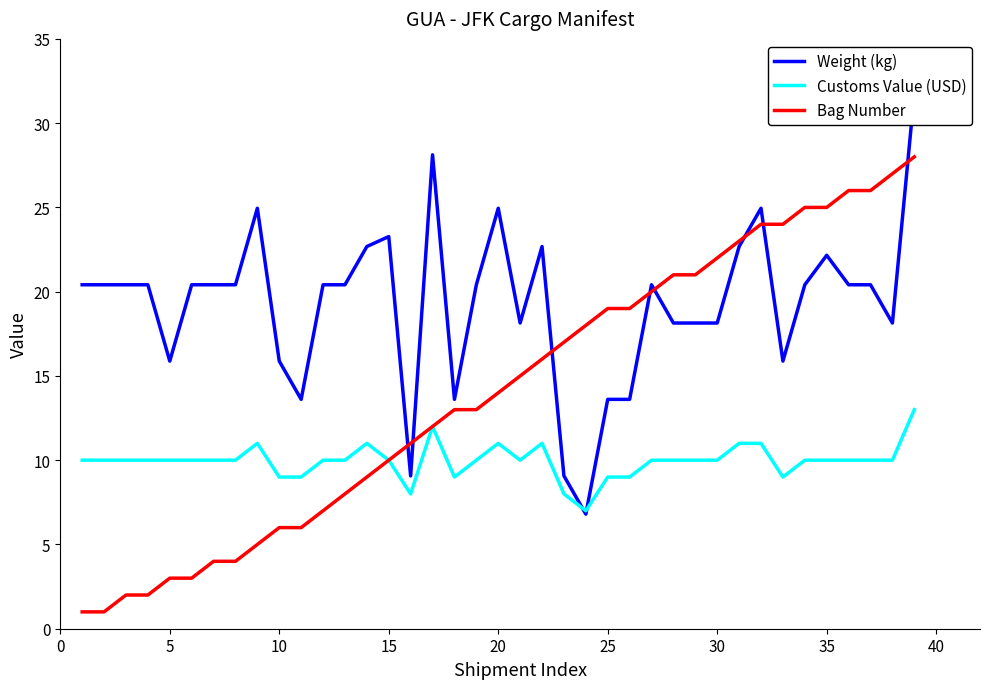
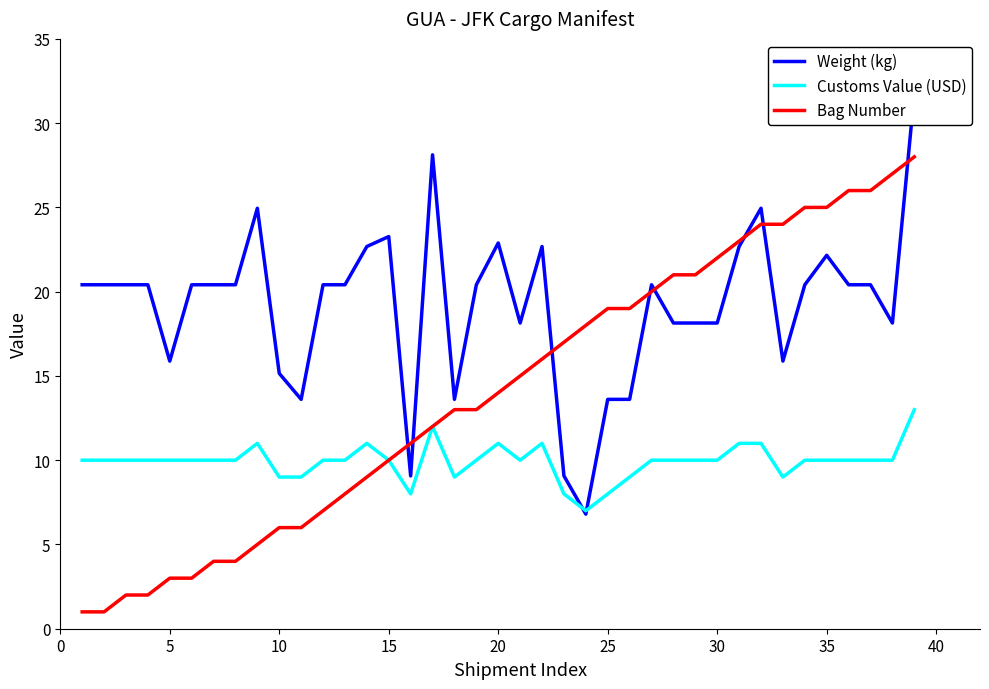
Weight (kg), 10: 15.9 -> 15.2
Weight (kg), 20: 25.0 -> 22.9
Customs Value (USD), 25: 9 -> 8
